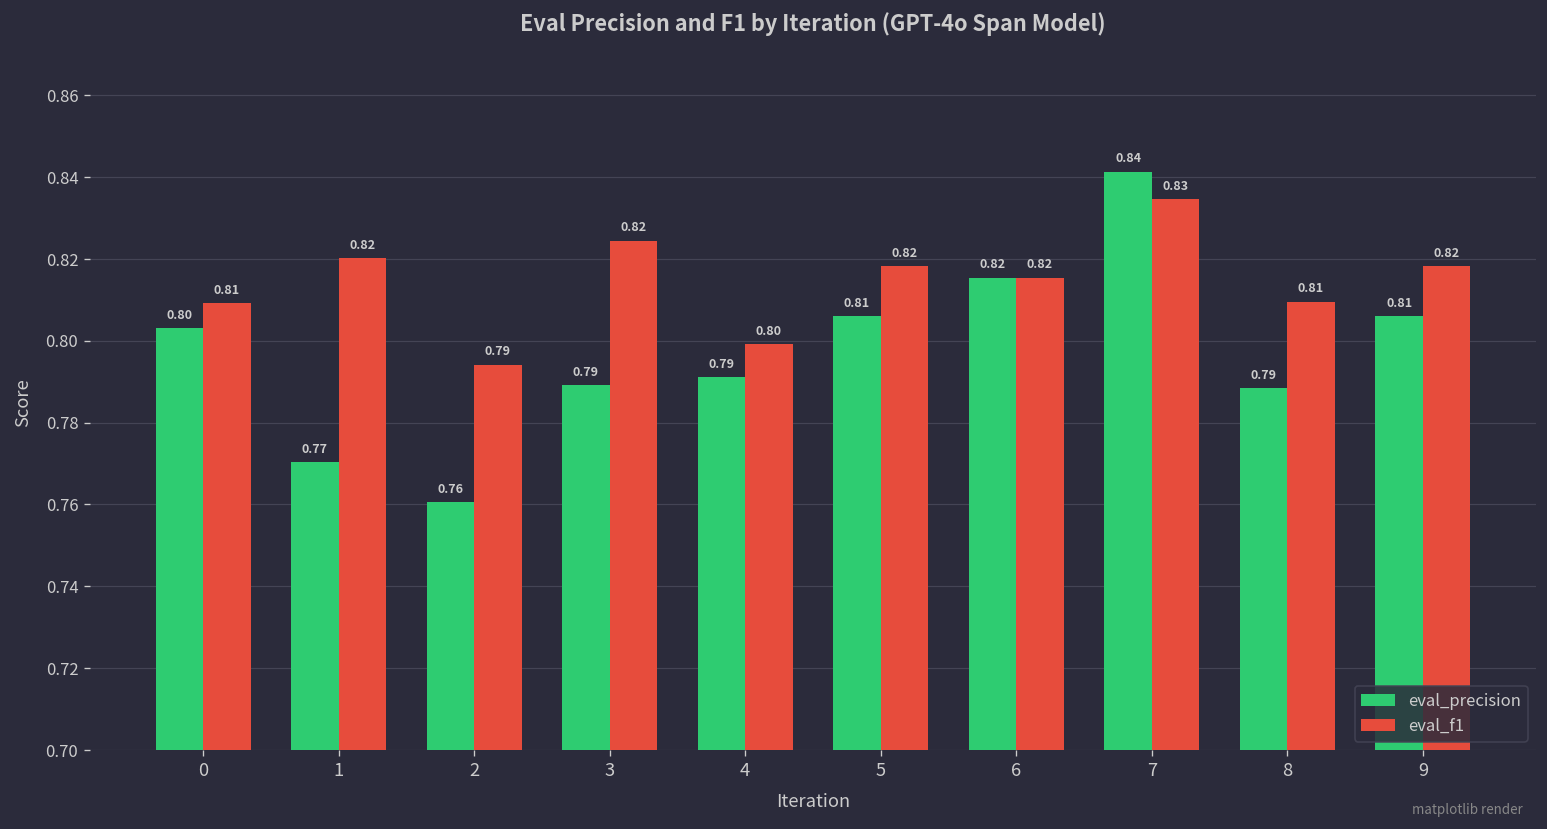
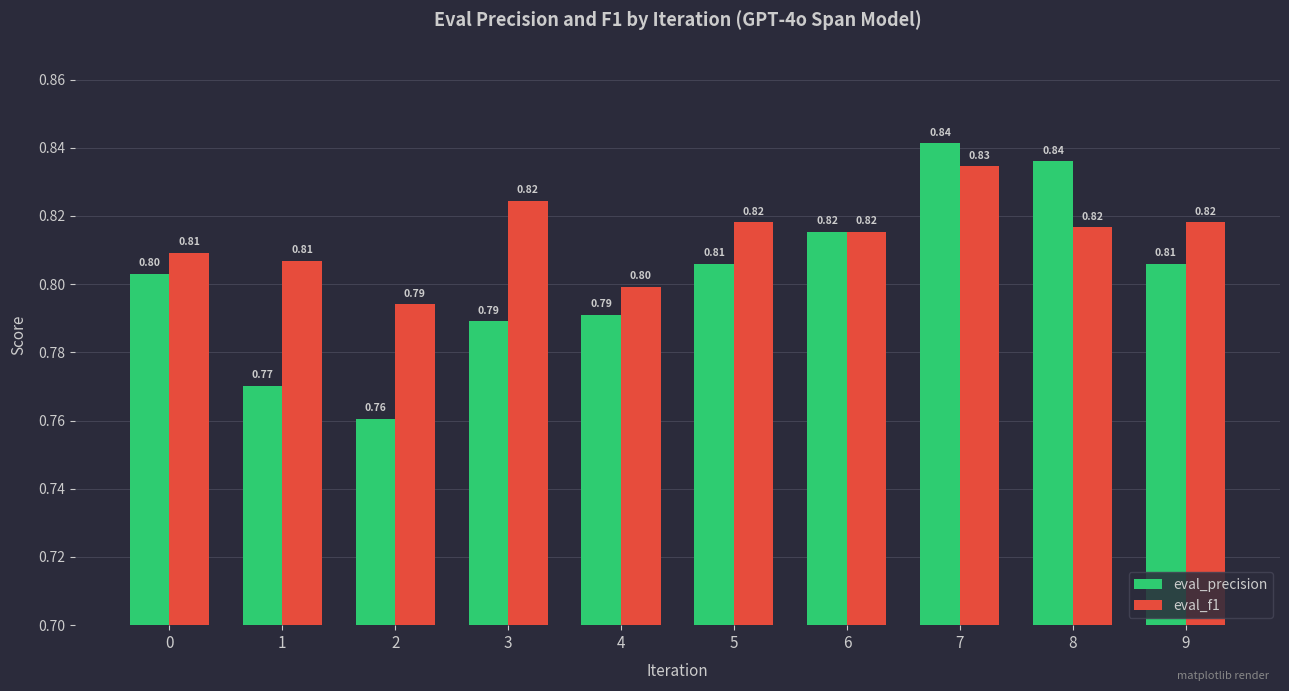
eval_f1, 1: 0.82 -> 0.81
eval_precision, 8: 0.79 -> 0.84
eval_f1, 8: 0.81 -> 0.82
